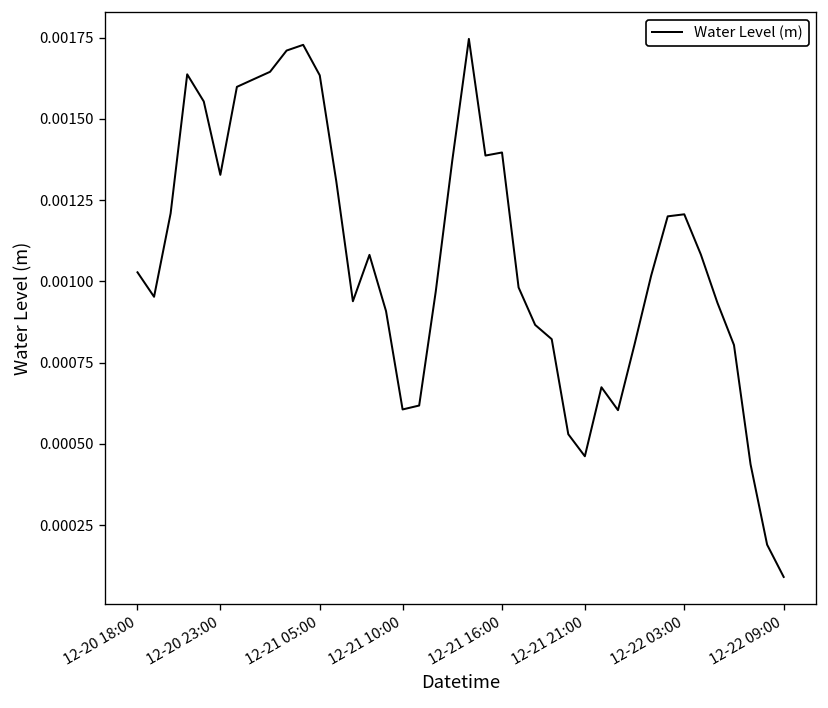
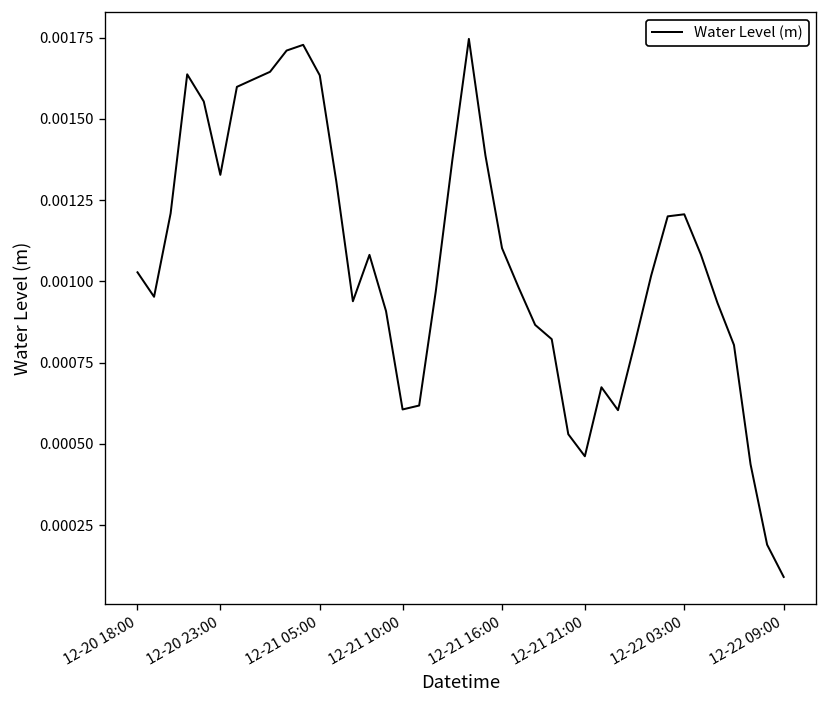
12-21 16:00: 0.00140 -> 0.00110
